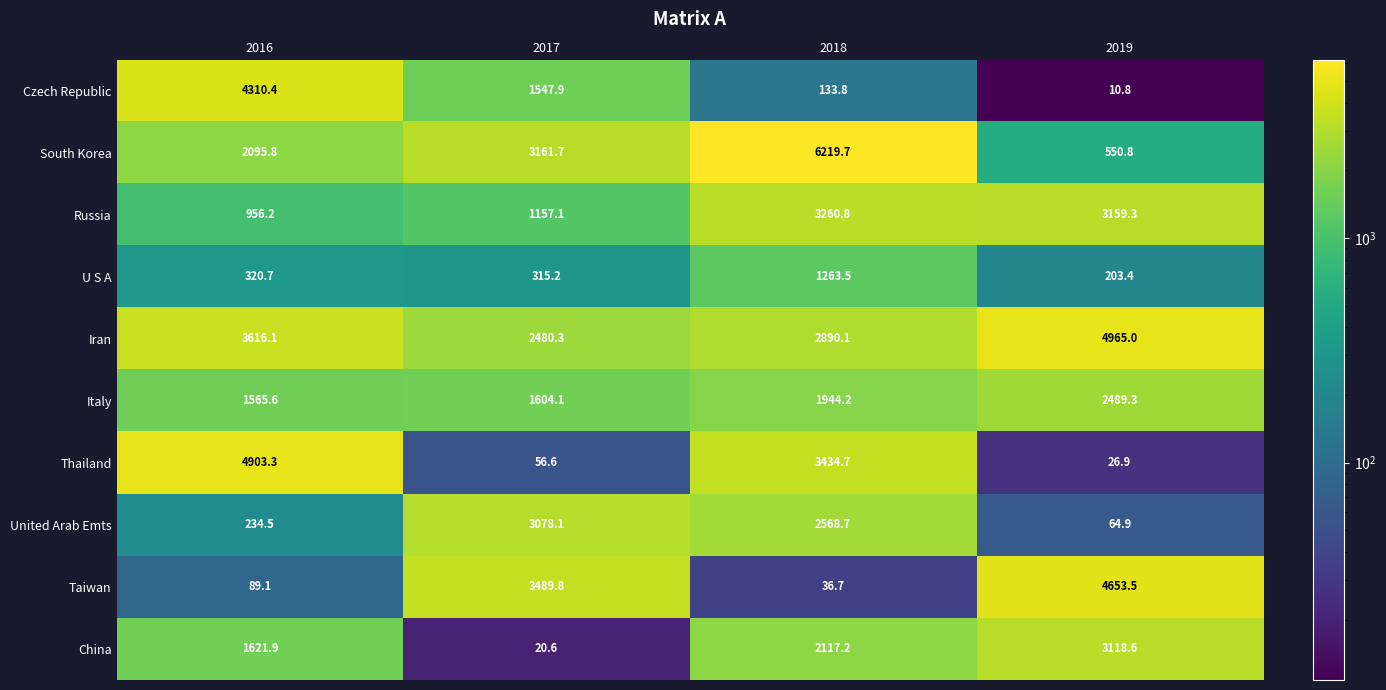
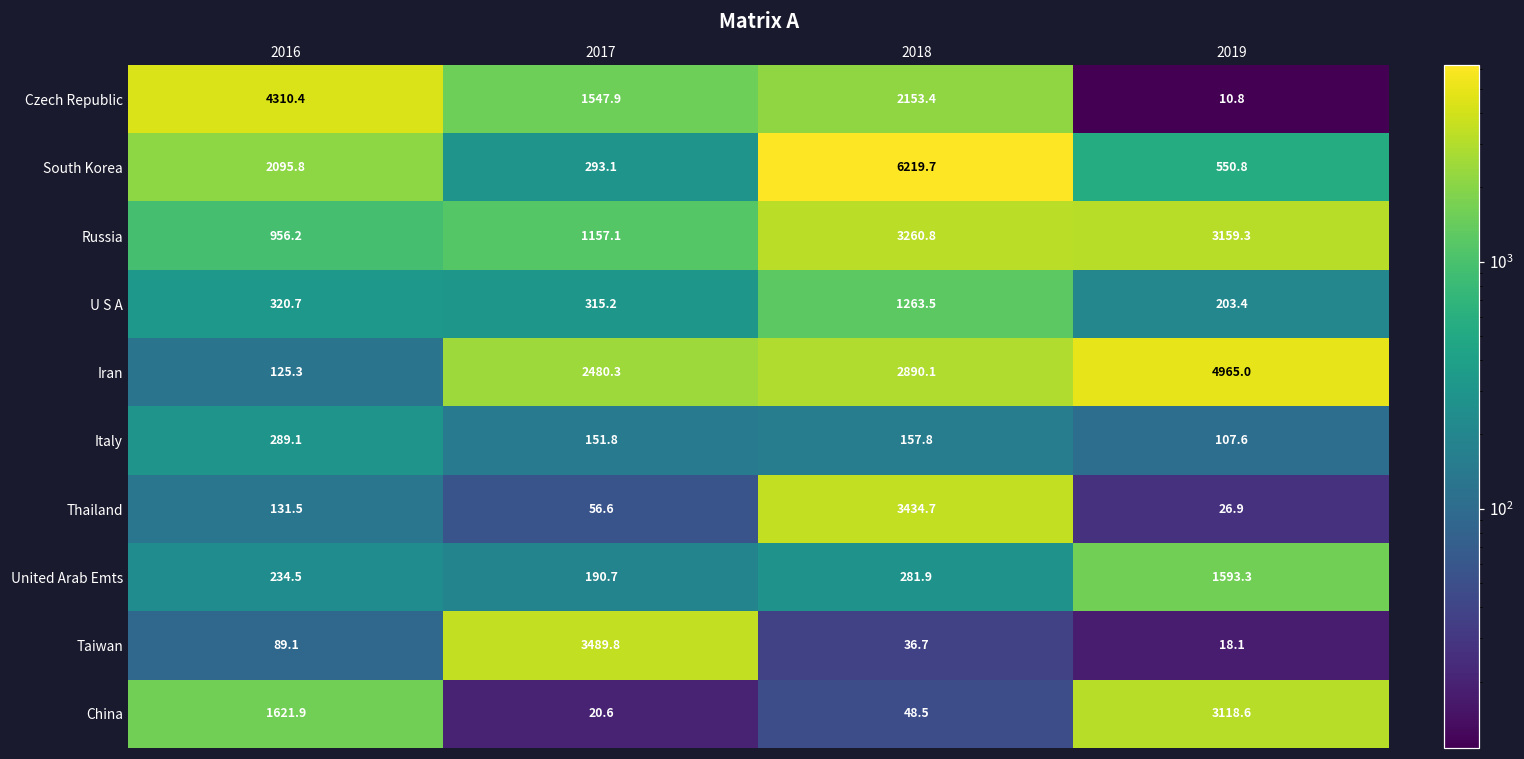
Czech Republic, 2018: 133.8 -> 2153.4
South Korea, 2017: 3161.7 -> 293.1
Iran, 2016: 3616.1 -> 125.3
Italy, 2016: 1565.6 -> 289.1
Italy, 2017: 1604.1 -> 151.8
Italy, 2018: 1944.2 -> 157.8
Italy, 2019: 2489.3 -> 107.6
Thailand, 2016: 4903.3 -> 131.5
United Arab Emts, 2017: 3078.1 -> 190.7
United Arab Emts, 2018: 2568.7 -> 281.9
United Arab Emts, 2019: 64.9 -> 1593.3
Taiwan, 2019: 4653.5 -> 18.1
China, 2018: 2117.2 -> 48.5
